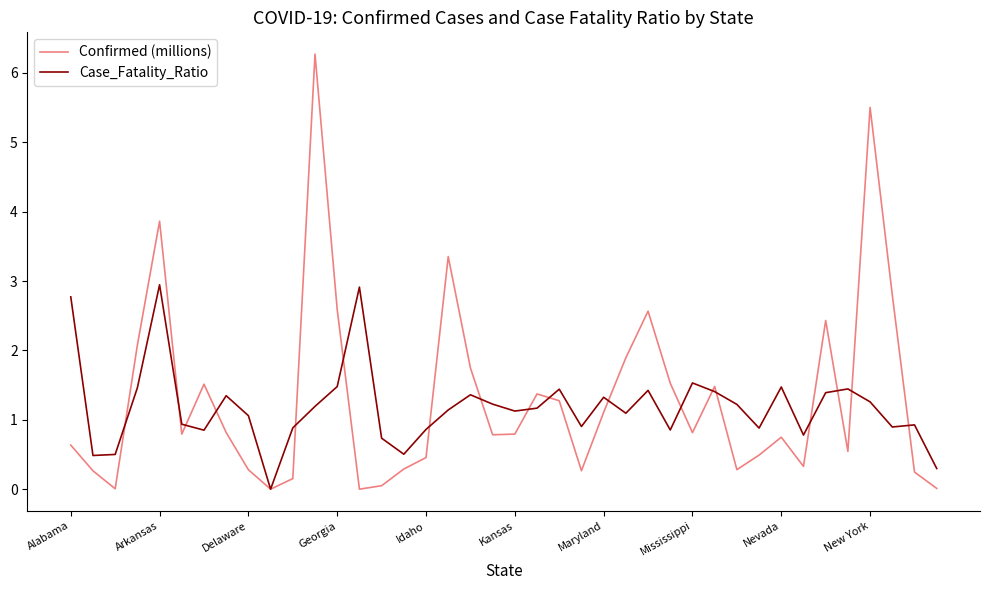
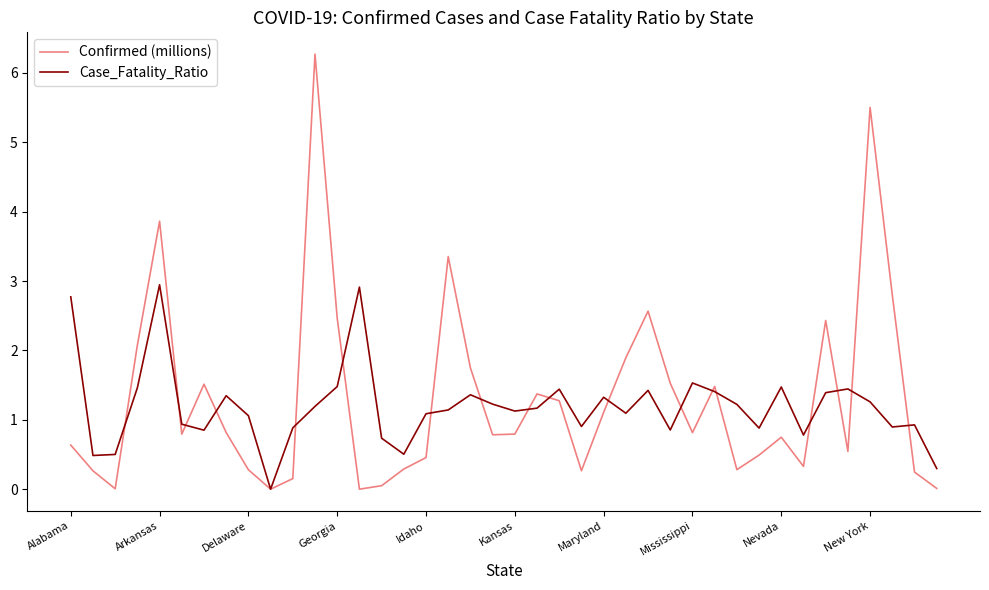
Confirmed (millions), Georgia: 2.6 -> 2.5
Case_Fatality_Ratio, Idaho: 0.9 -> 1.1
